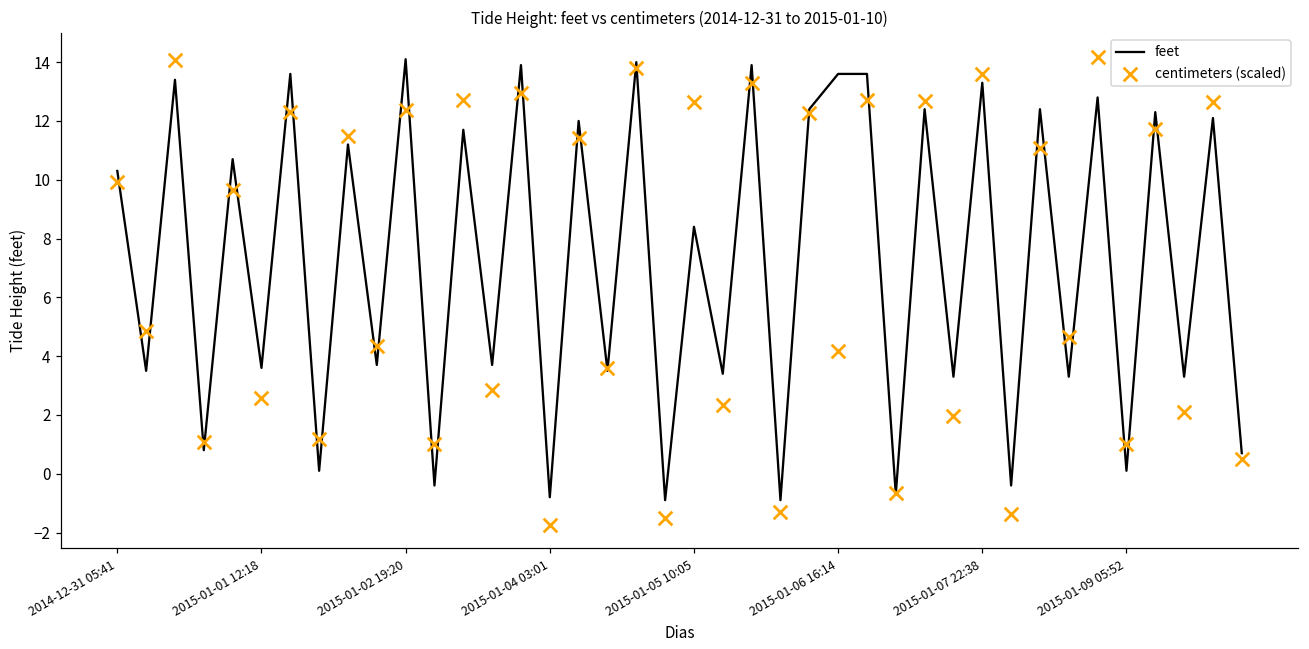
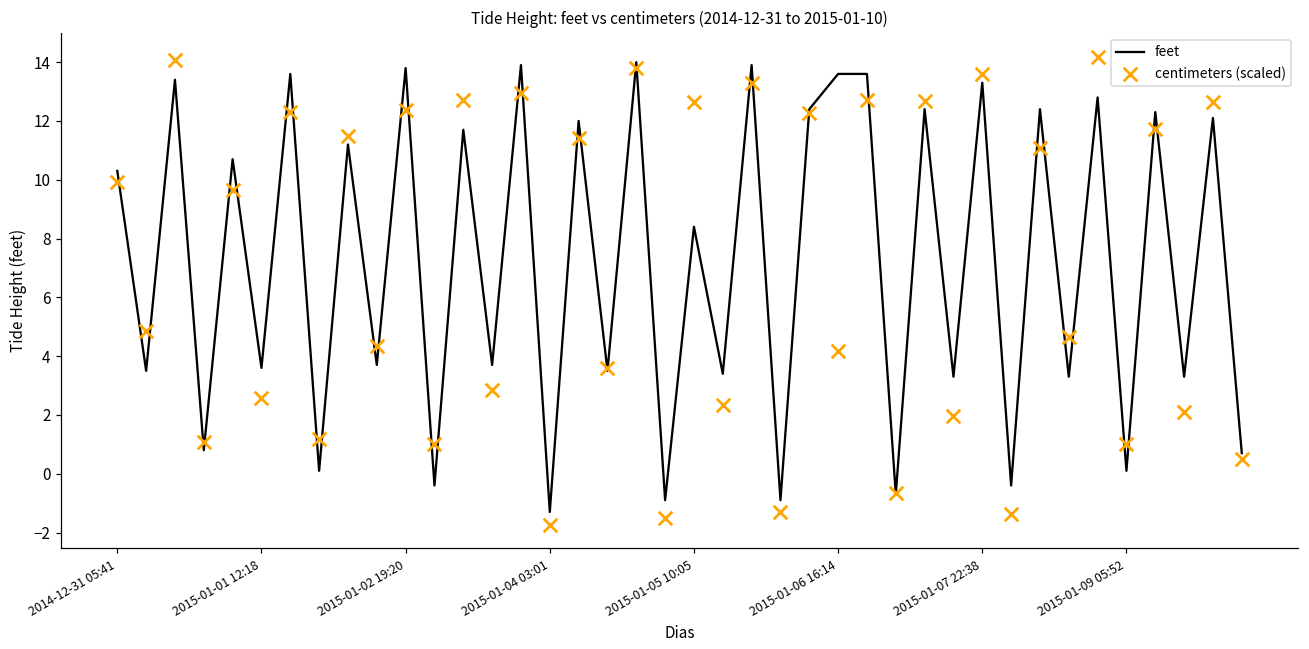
feet, 2015-01-02 19:20: 14.1 -> 13.8
feet, 2015-01-04 03:01: -0.8 -> -1.3
